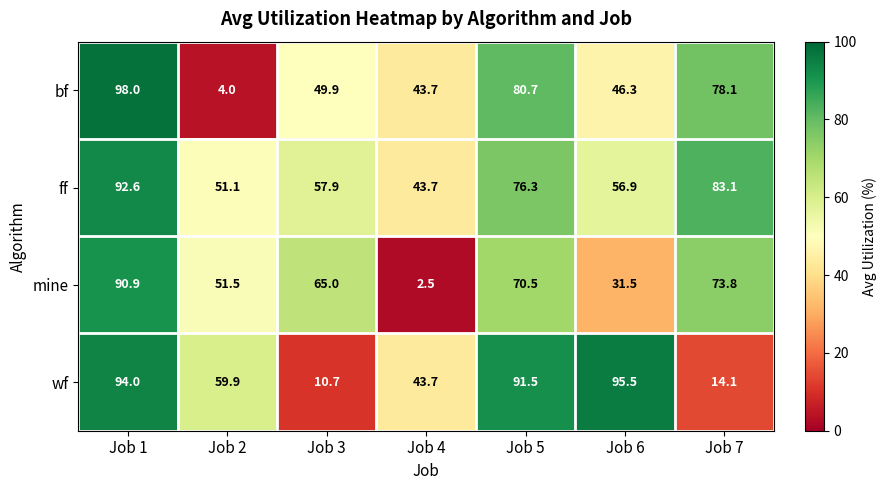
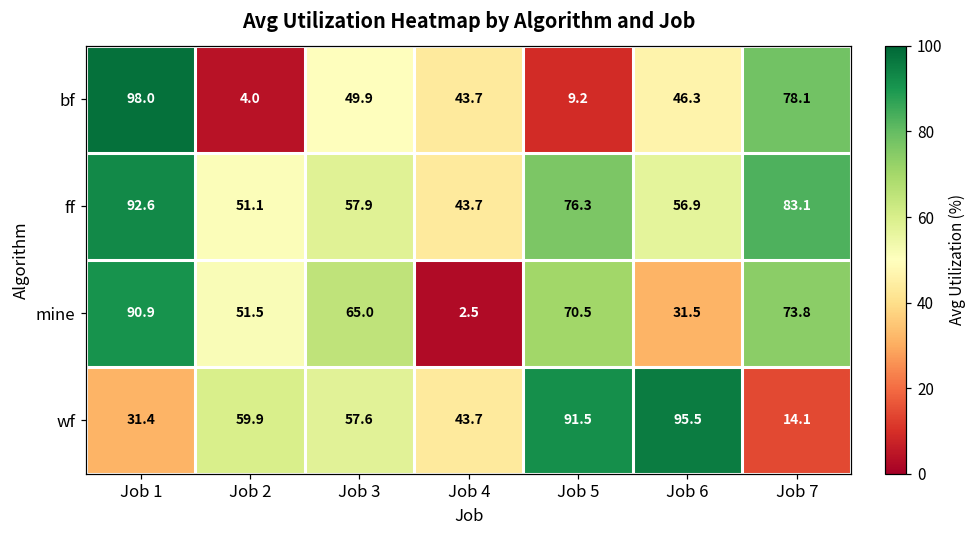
bf, Job 5: 80.7 -> 9.2
wf, Job 1: 94.0 -> 31.4
wf, Job 3: 10.7 -> 57.6
